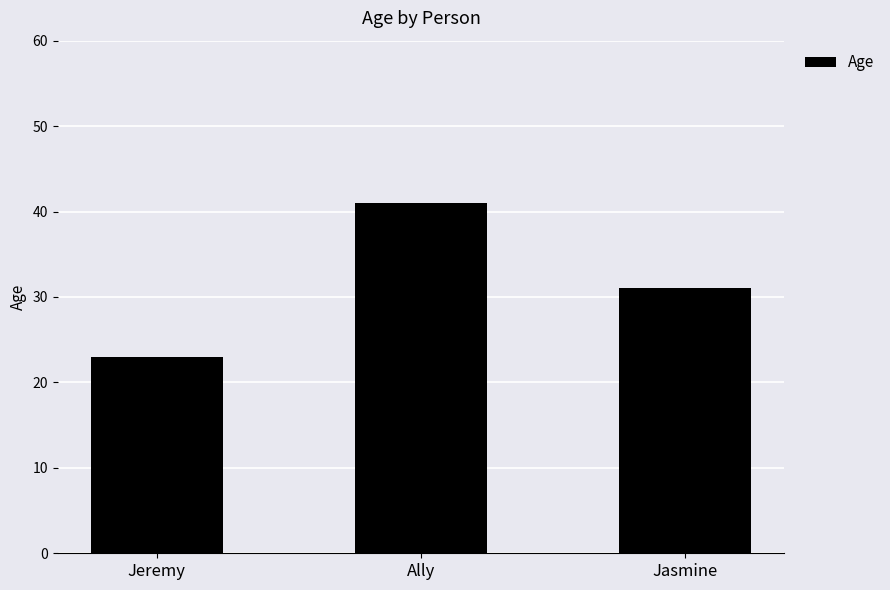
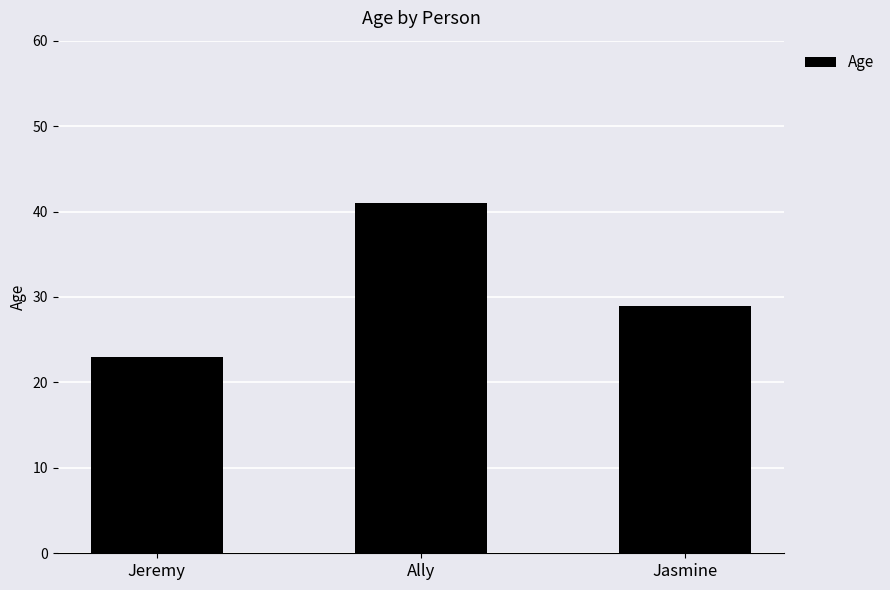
Jasmine: 31 -> 29
